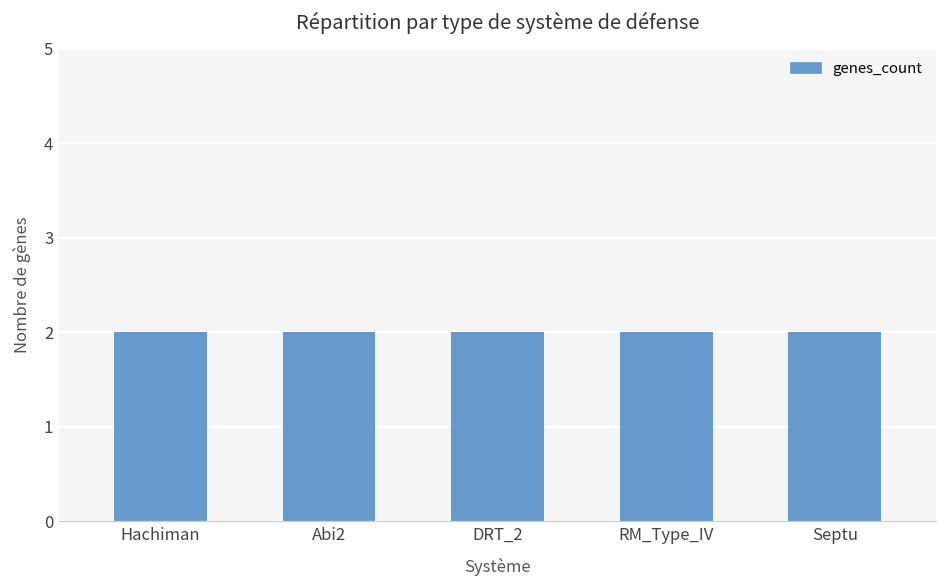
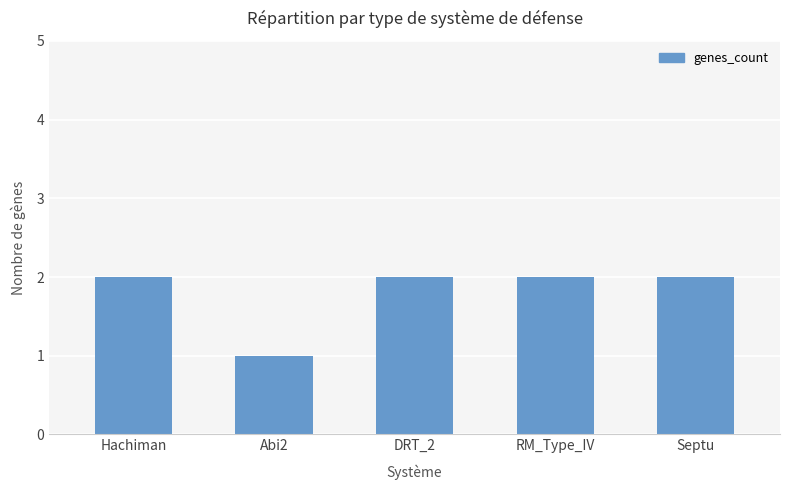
Abi2: 2 -> 1
